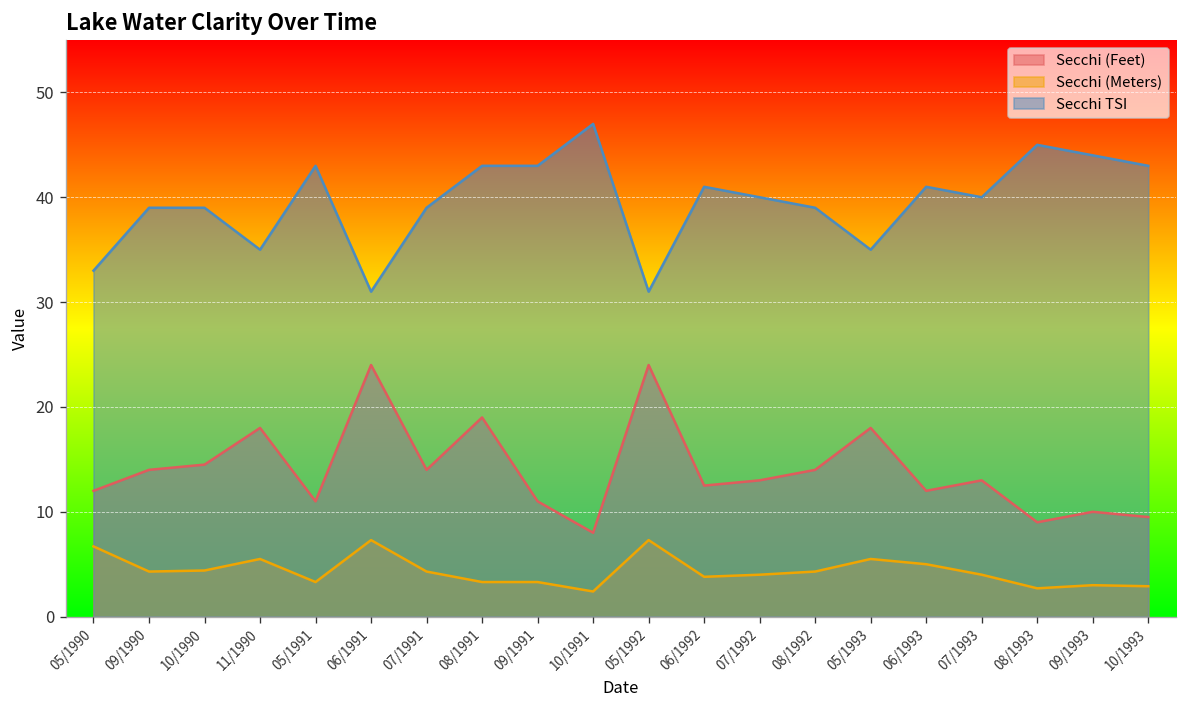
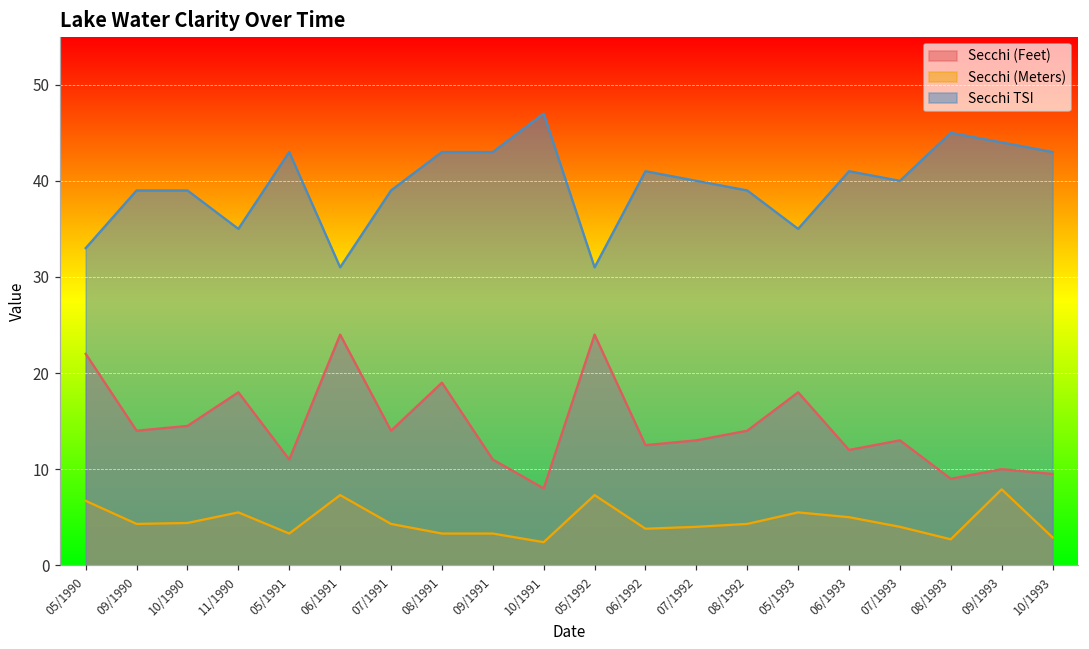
Secchi (Feet), 05/1990: 12 -> 22
Secchi (Meters), 09/1993: 3 -> 8
